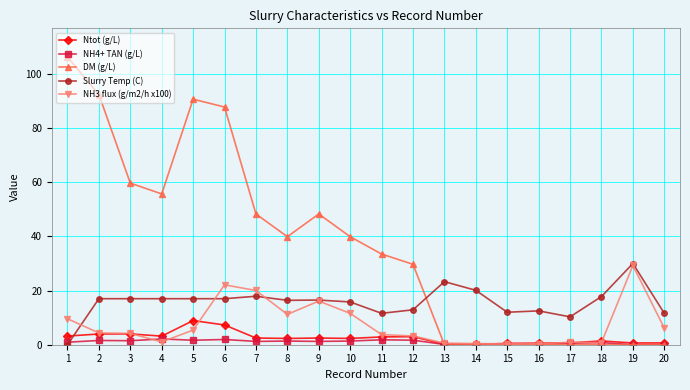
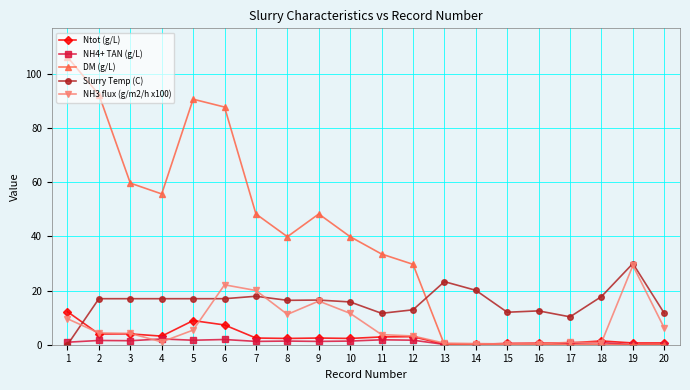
Ntot (g/L), 1: 3 -> 12
